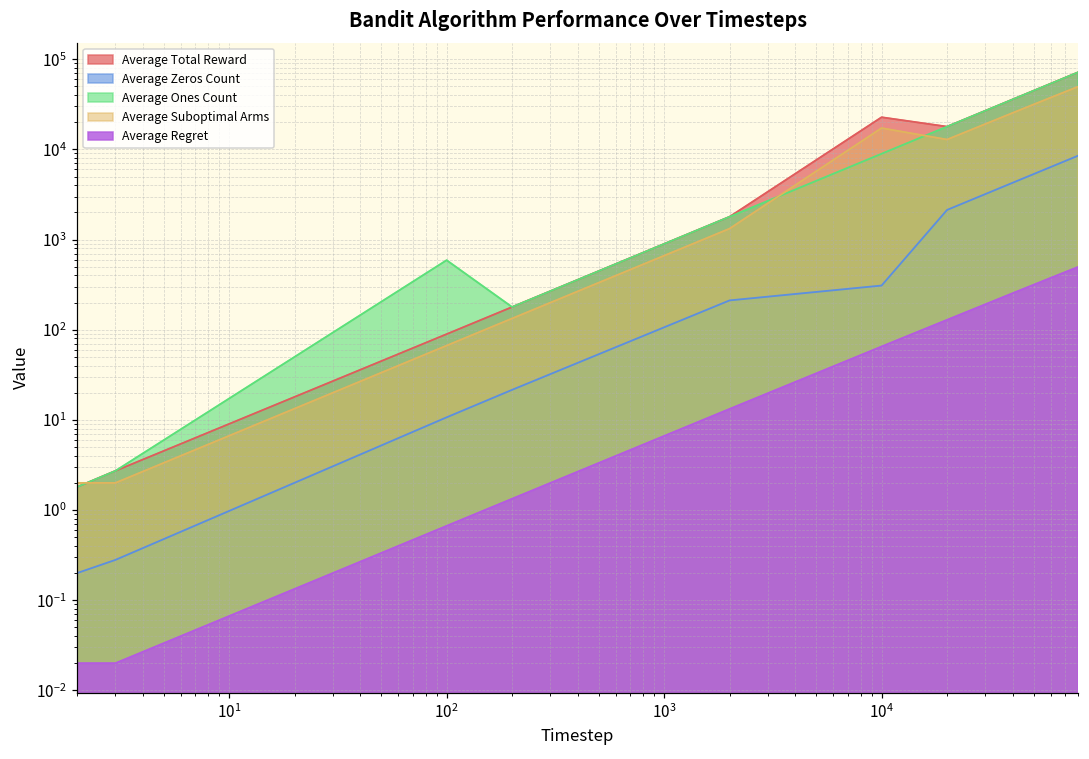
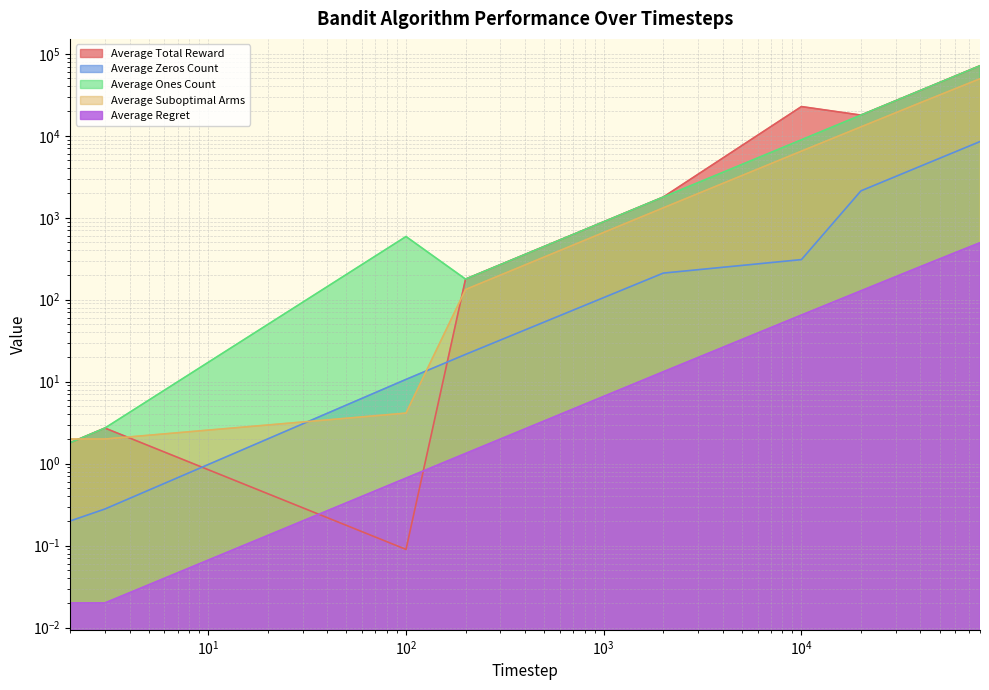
Average Total Reward, 10^2: 90 -> 0.09
Average Suboptimal Arms, 10^2: 70 -> 4
Average Suboptimal Arms, 10^4: 17000 -> 7000
